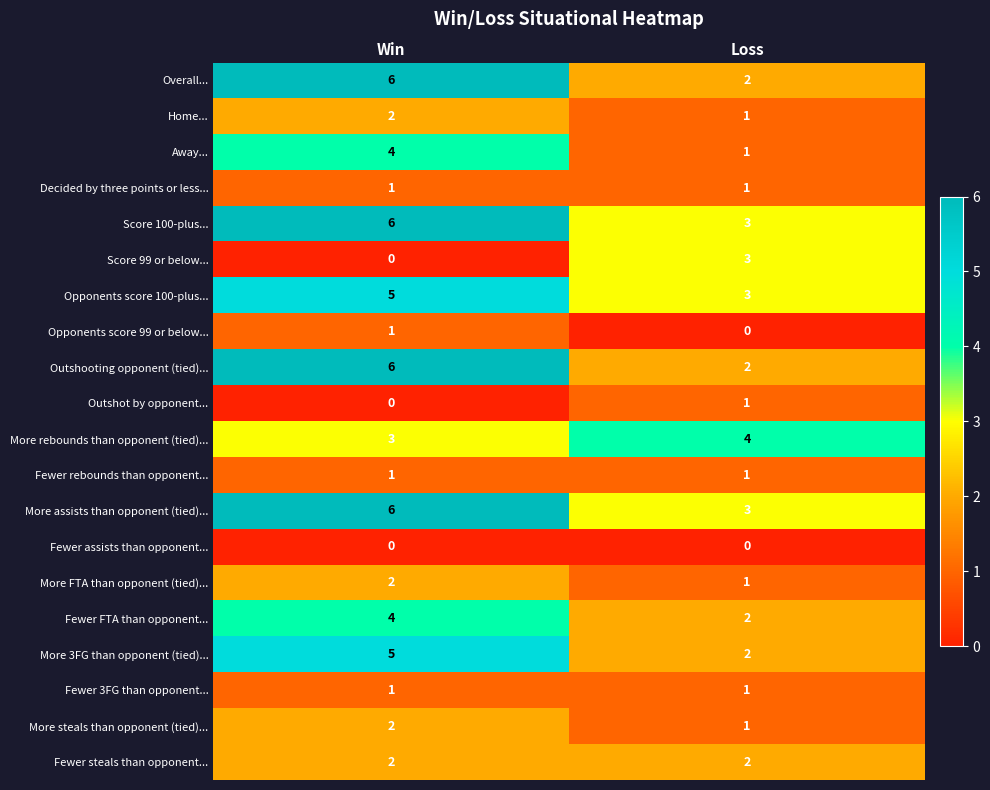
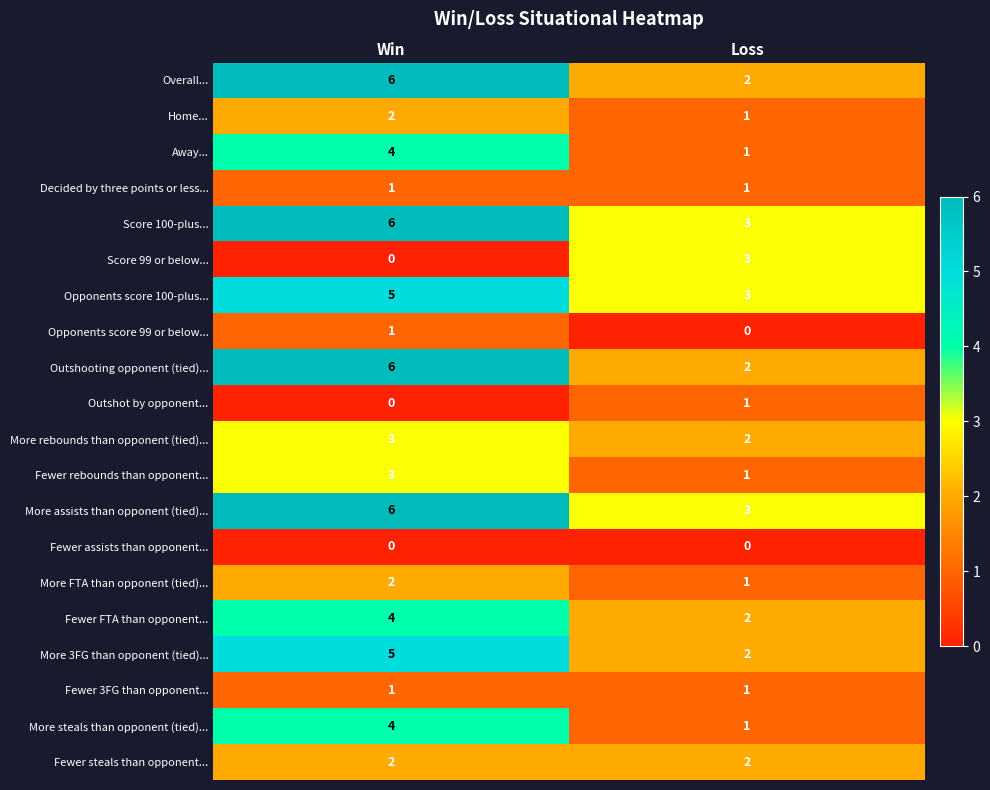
More rebounds than opponent (tied)..., Loss: 4 -> 2
Fewer rebounds than opponent..., Win: 1 -> 3
More steals than opponent (tied)..., Win: 2 -> 4
